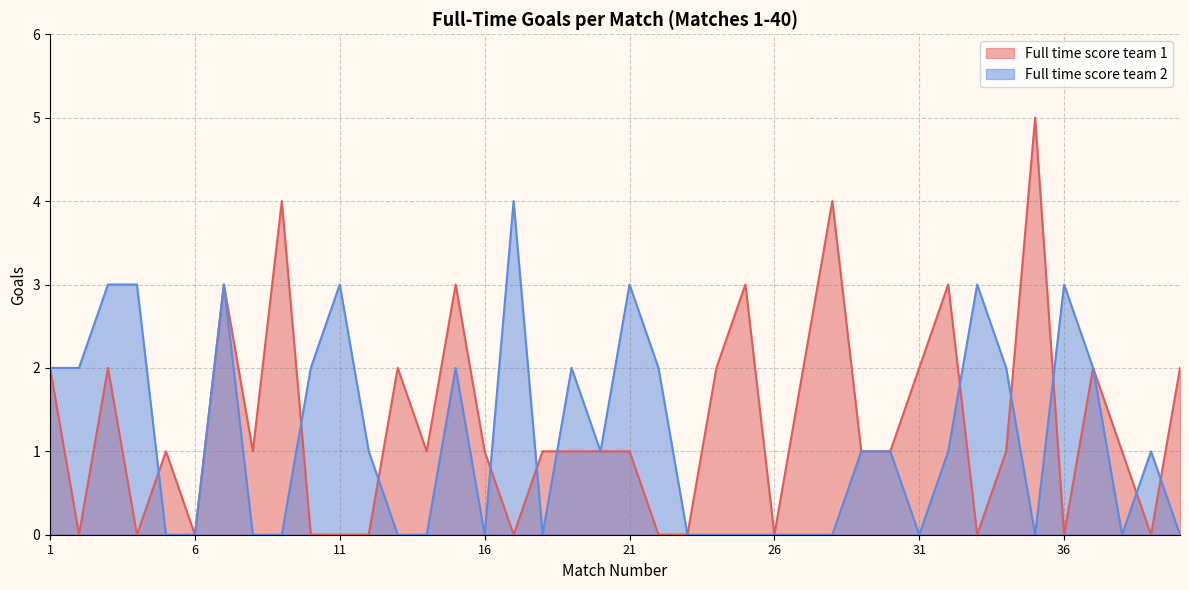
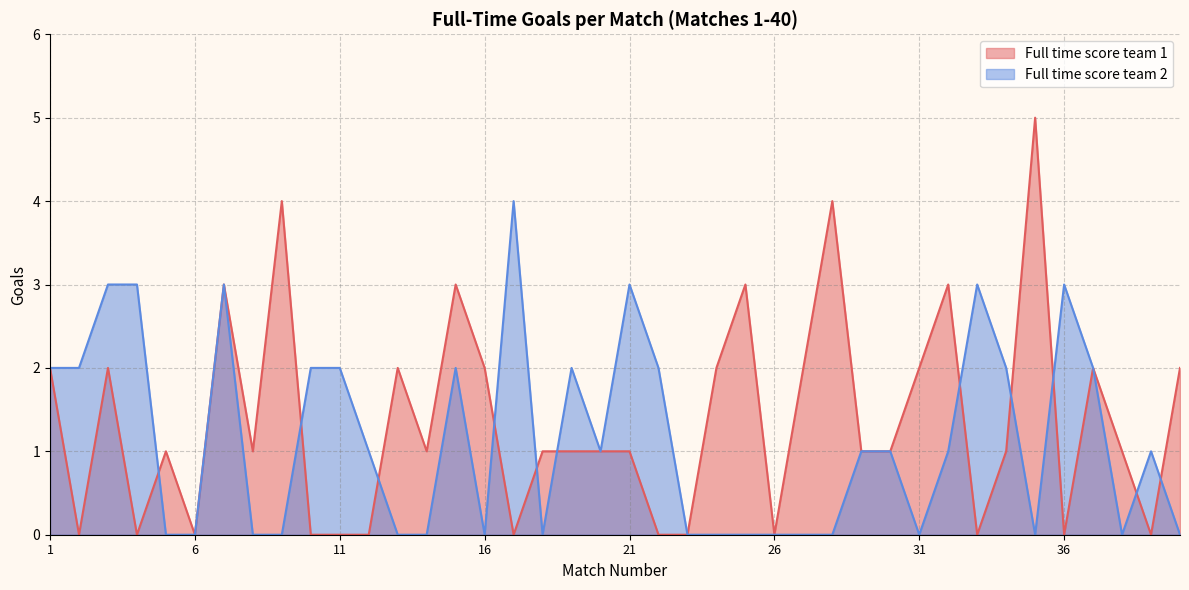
Full time score team 2, 11: 3 -> 2
Full time score team 1, 16: 1 -> 2
